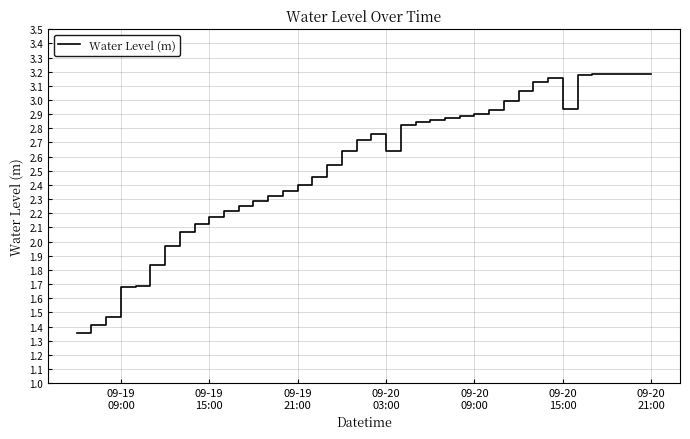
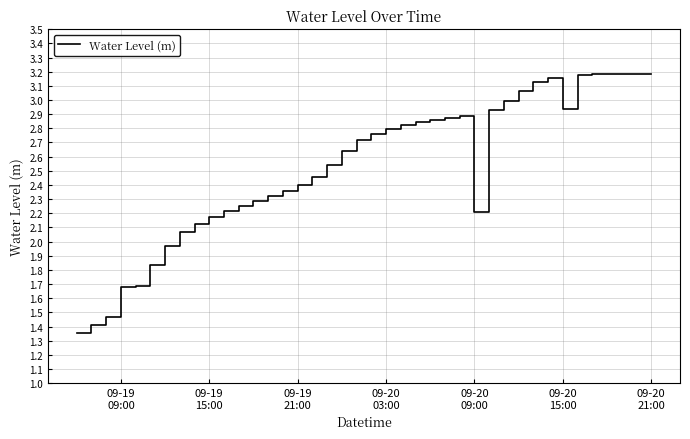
09-20 03:00: 2.64 -> 2.79
09-20 09:00: 2.90 -> 2.21
